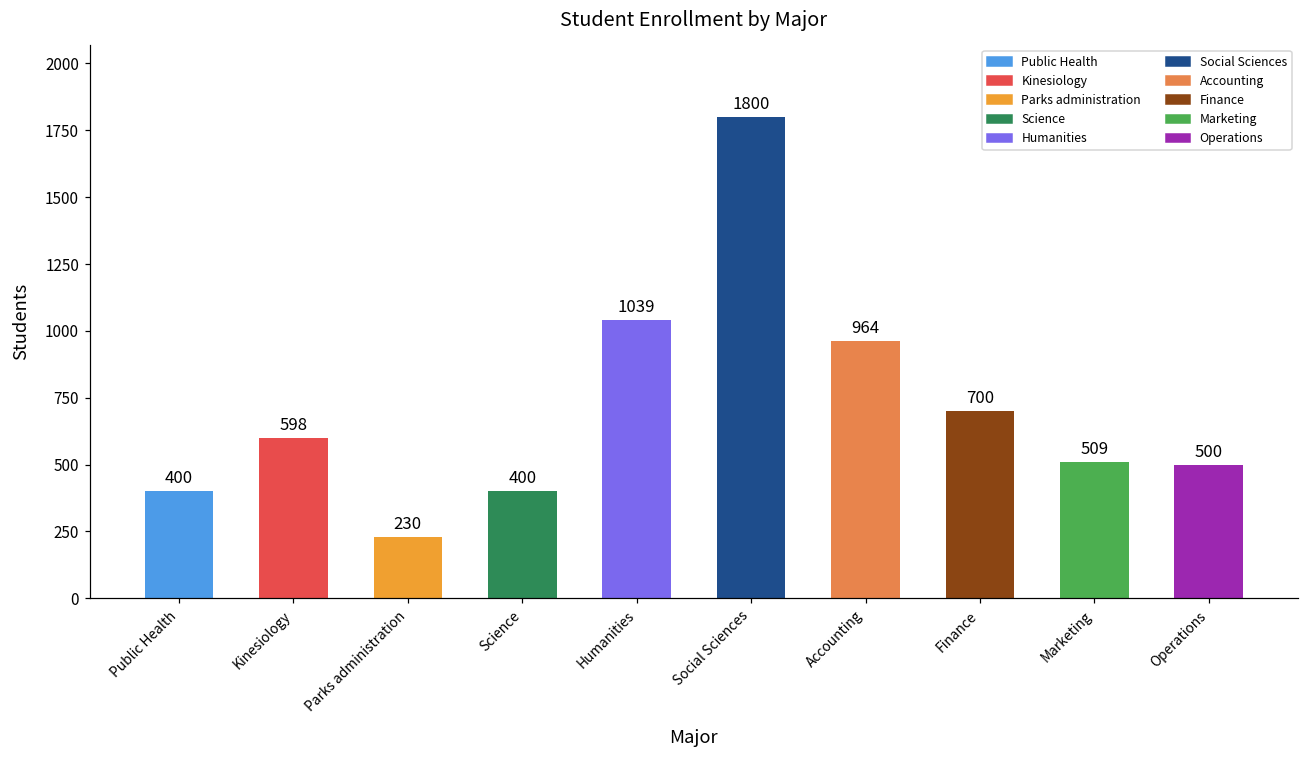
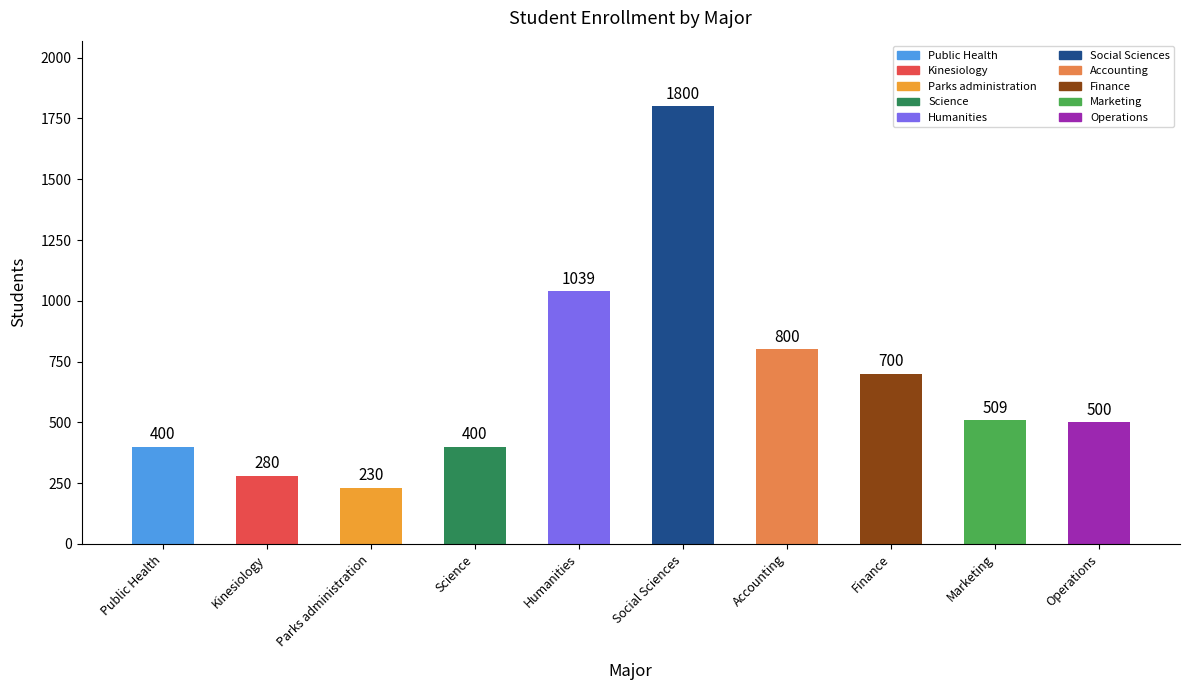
Kinesiology: 598 -> 280
Accounting: 964 -> 800
